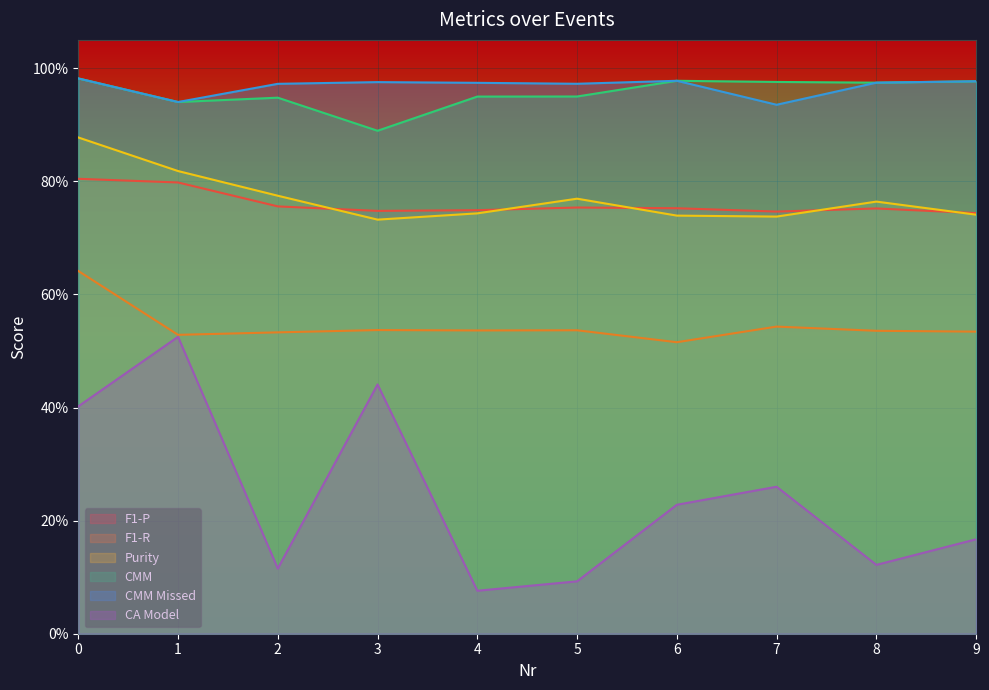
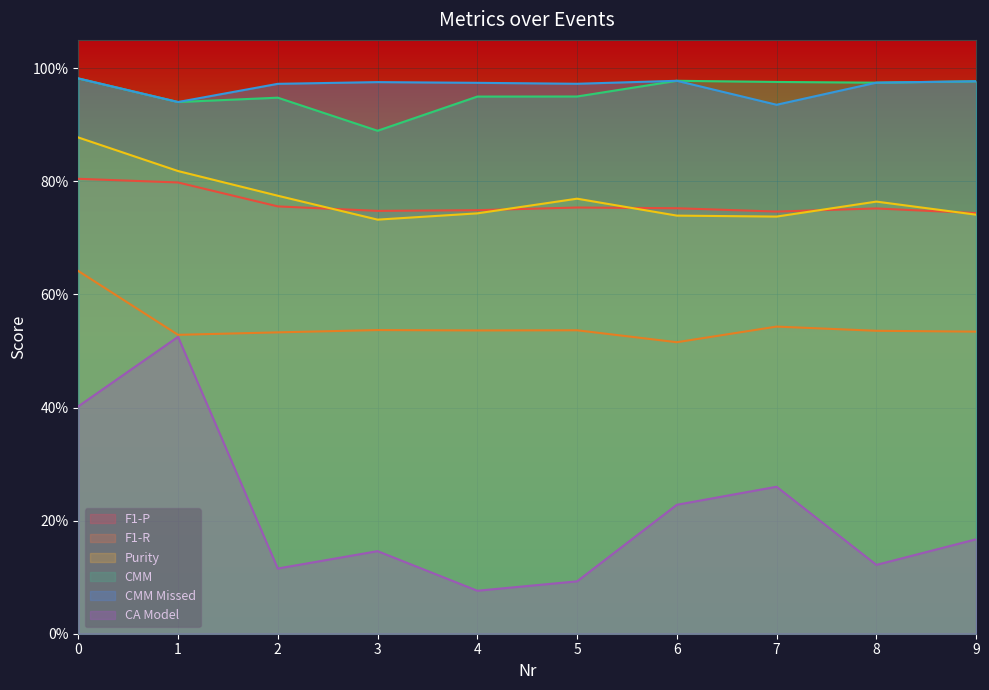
CA Model, 3: 44% -> 15%
